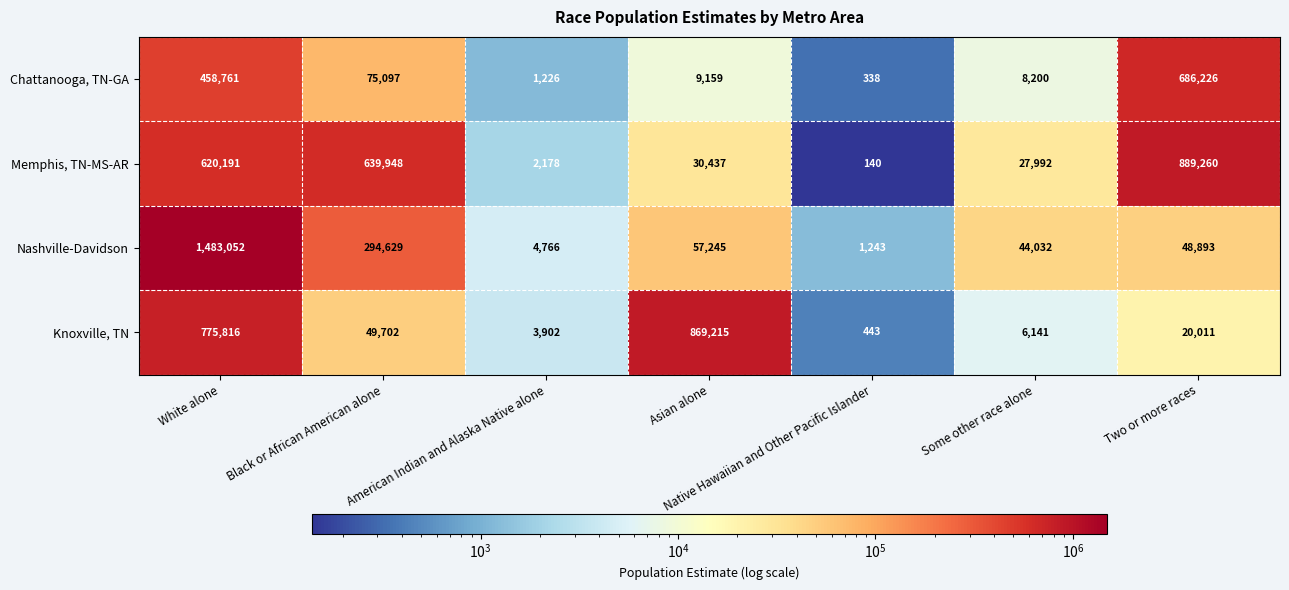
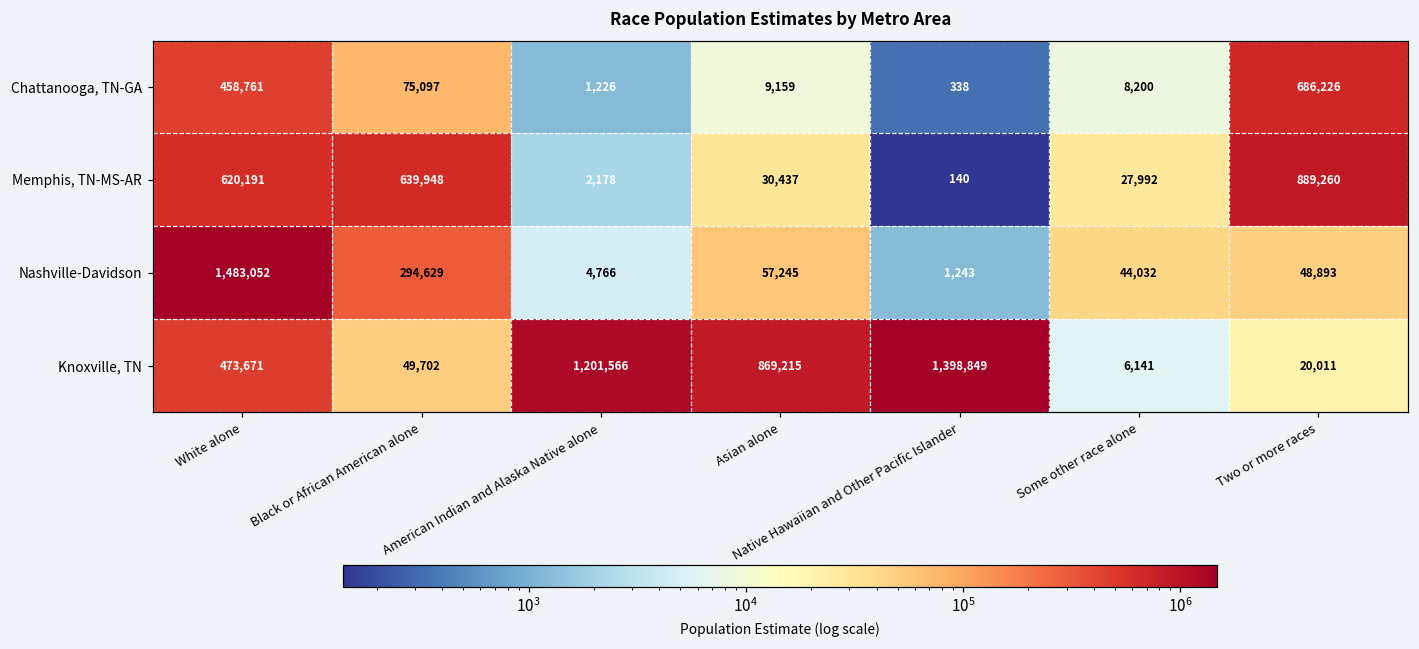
Knoxville, TN, White alone: 775,816 -> 473,671
Knoxville, TN, American Indian and Alaska Native alone: 3,902 -> 1,201,566
Knoxville, TN, Native Hawaiian and Other Pacific Islander: 443 -> 1,398,849
